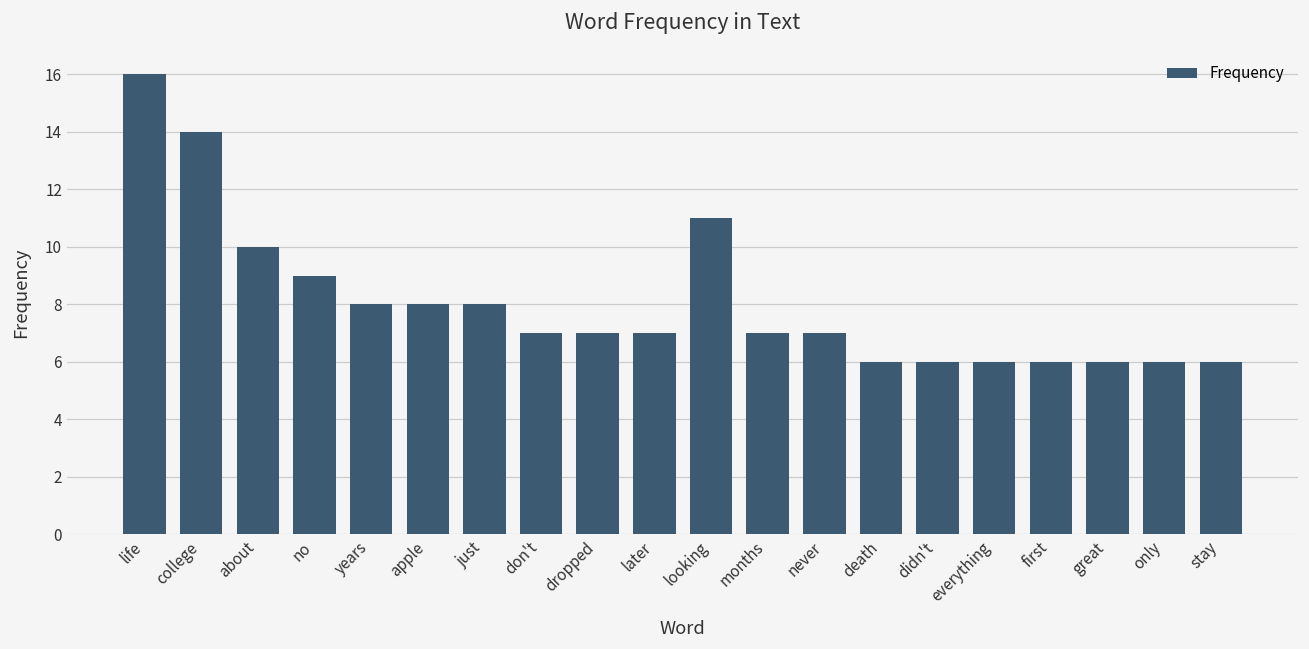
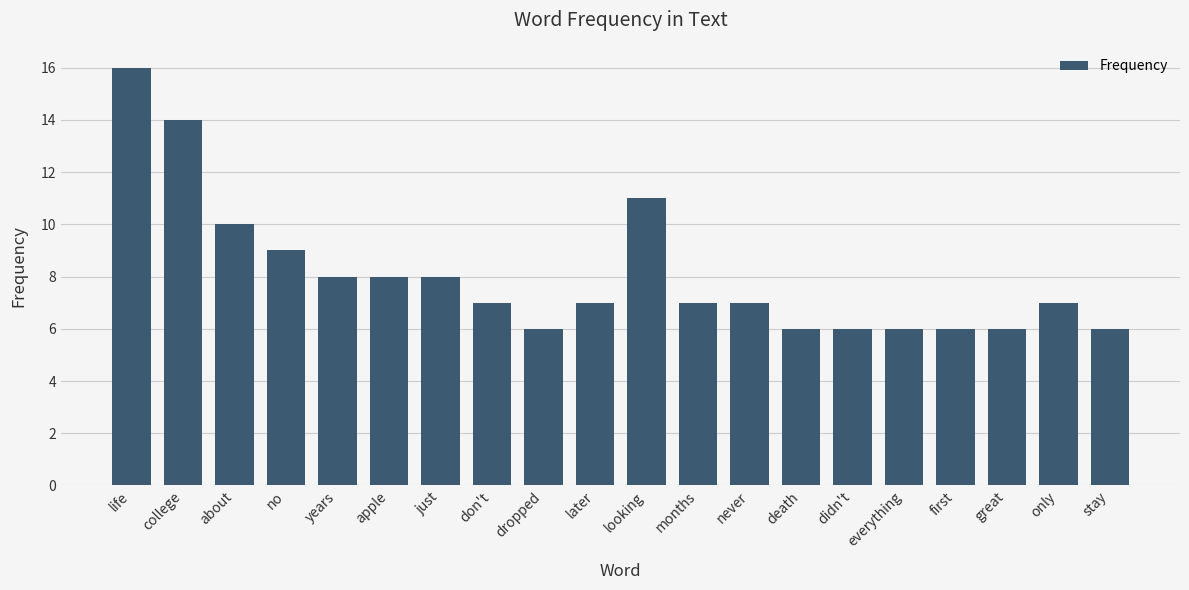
dropped: 7 -> 6
only: 6 -> 7
